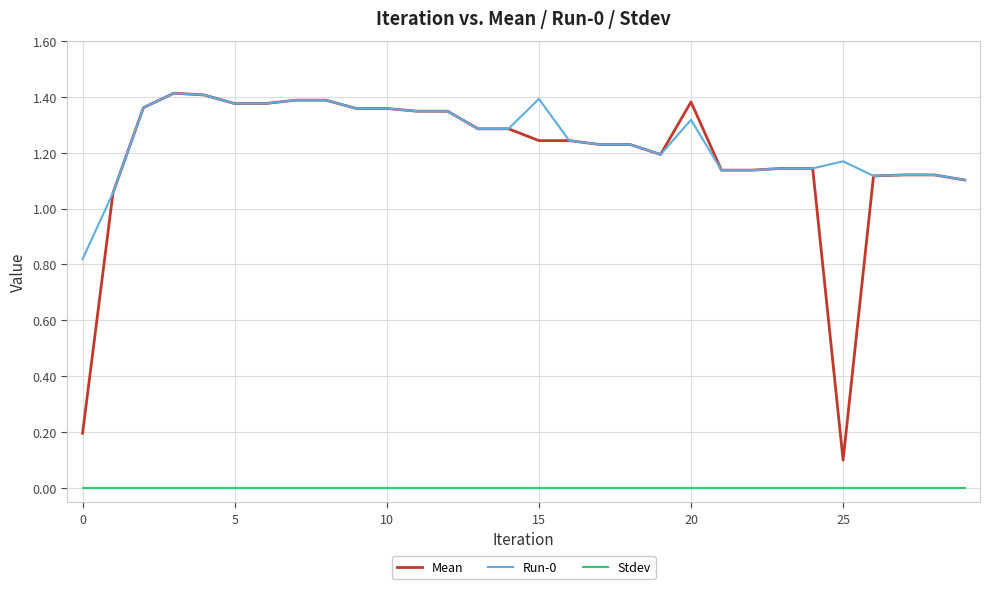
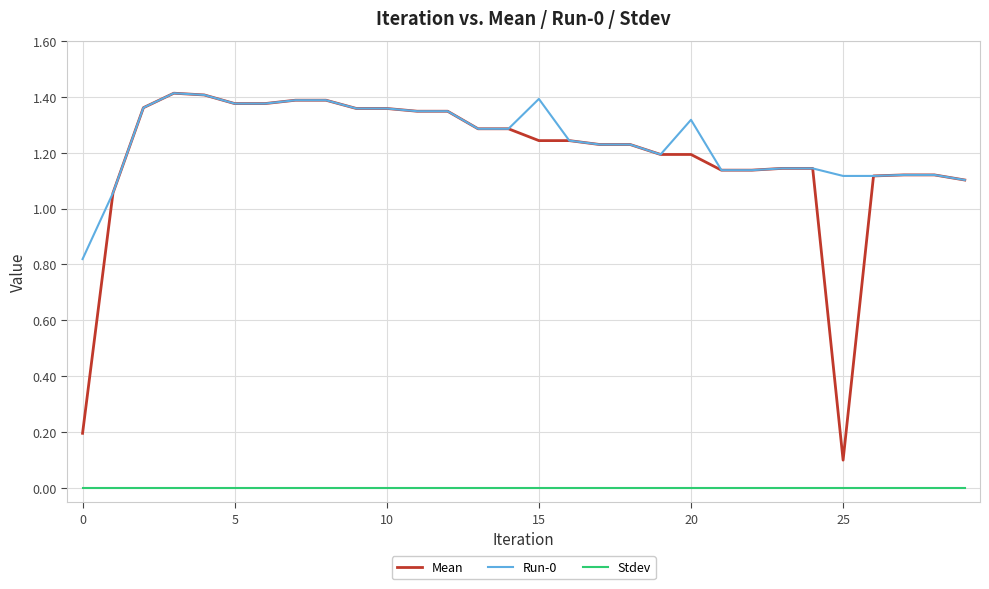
Mean, 20: 1.38 -> 1.19
Run-0, 25: 1.17 -> 1.12
